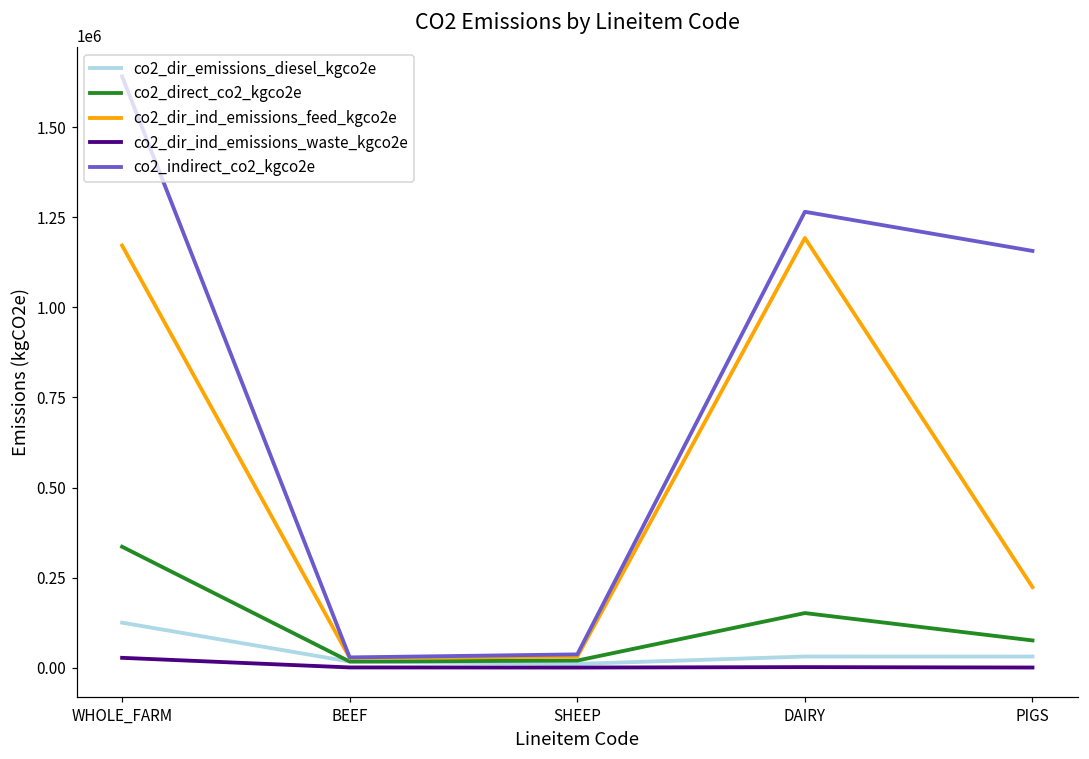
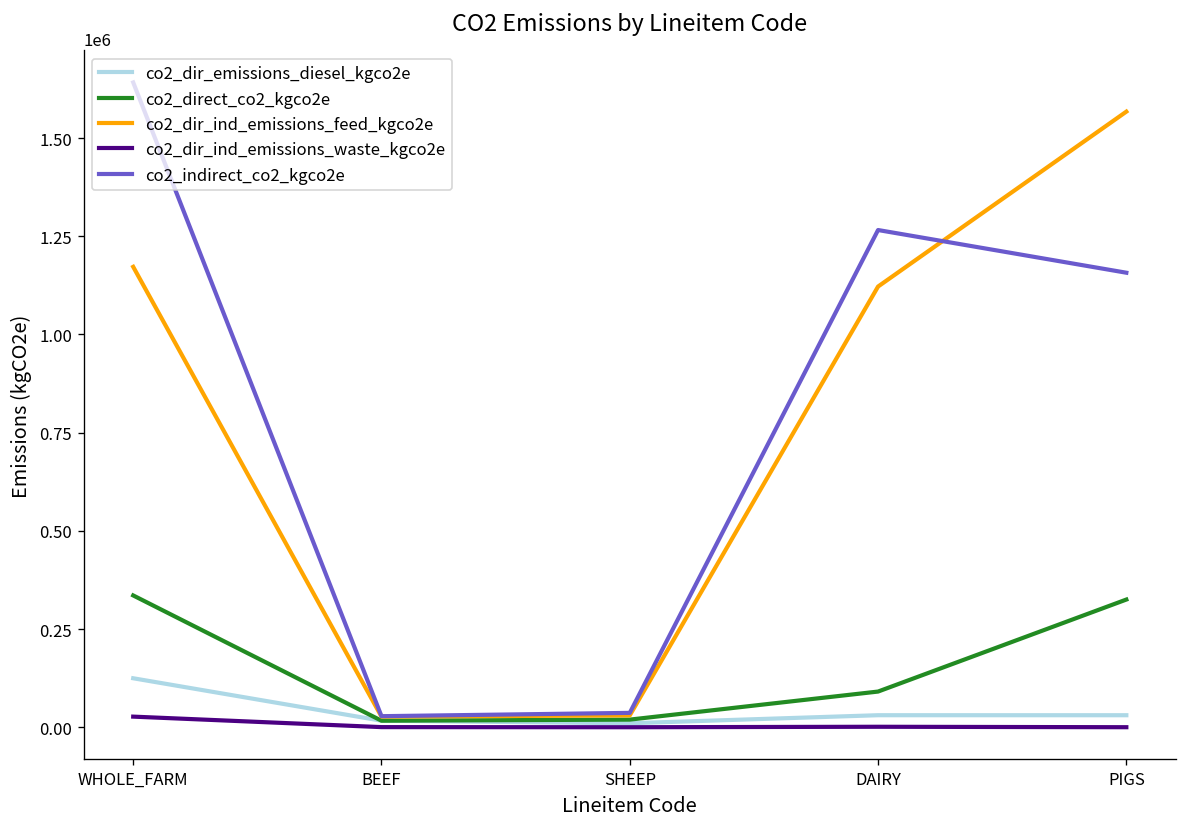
co2_direct_co2_kgco2e, DAIRY: 150000 -> 90000
co2_dir_ind_emissions_feed_kgco2e, DAIRY: 1190000 -> 1120000
co2_direct_co2_kgco2e, PIGS: 80000 -> 330000
co2_dir_ind_emissions_feed_kgco2e, PIGS: 220000 -> 1570000
